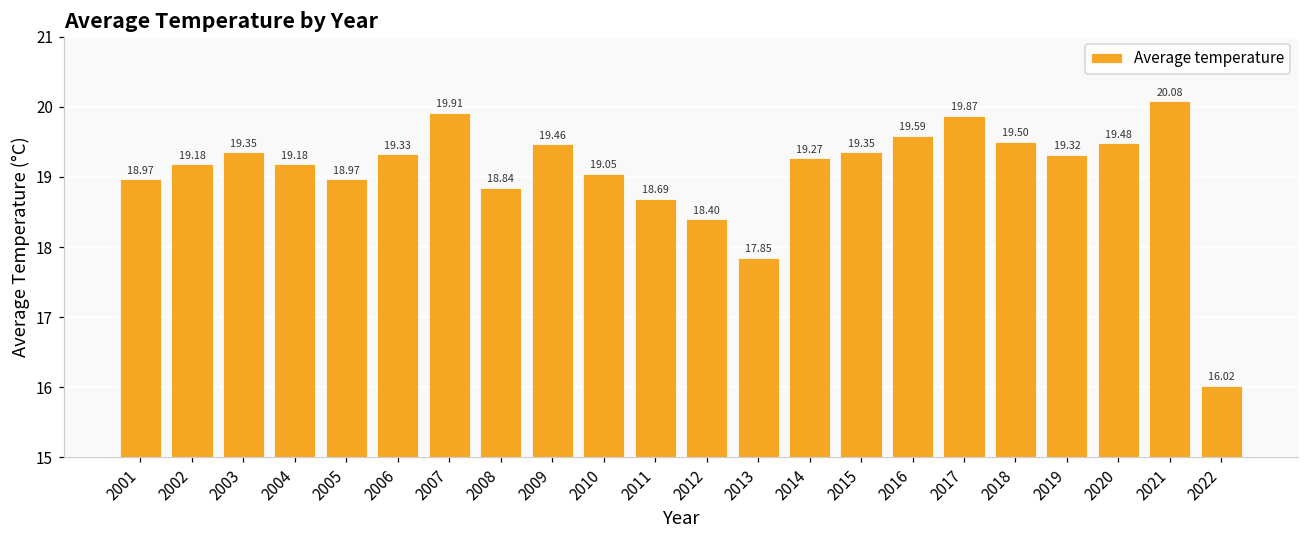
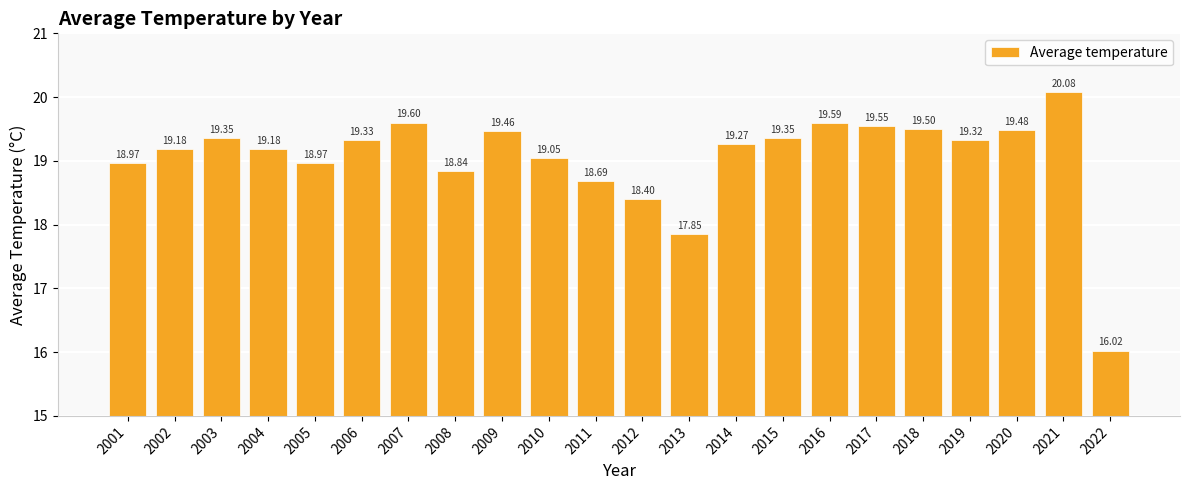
2007: 19.91 -> 19.60
2017: 19.87 -> 19.55
